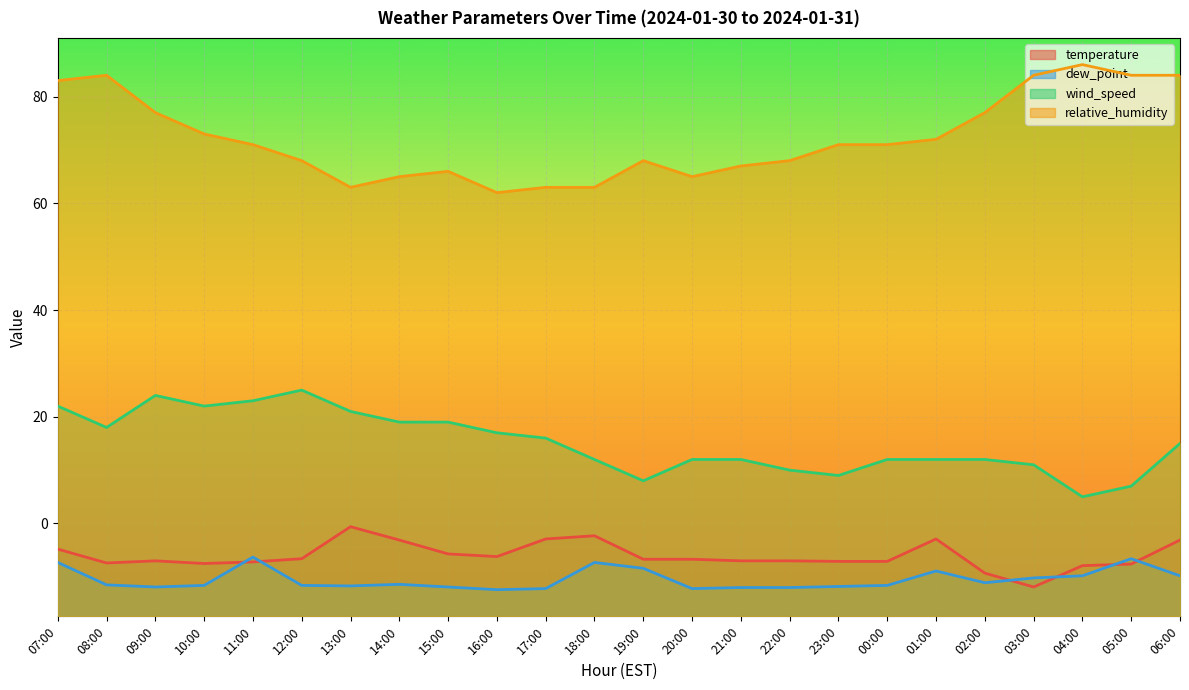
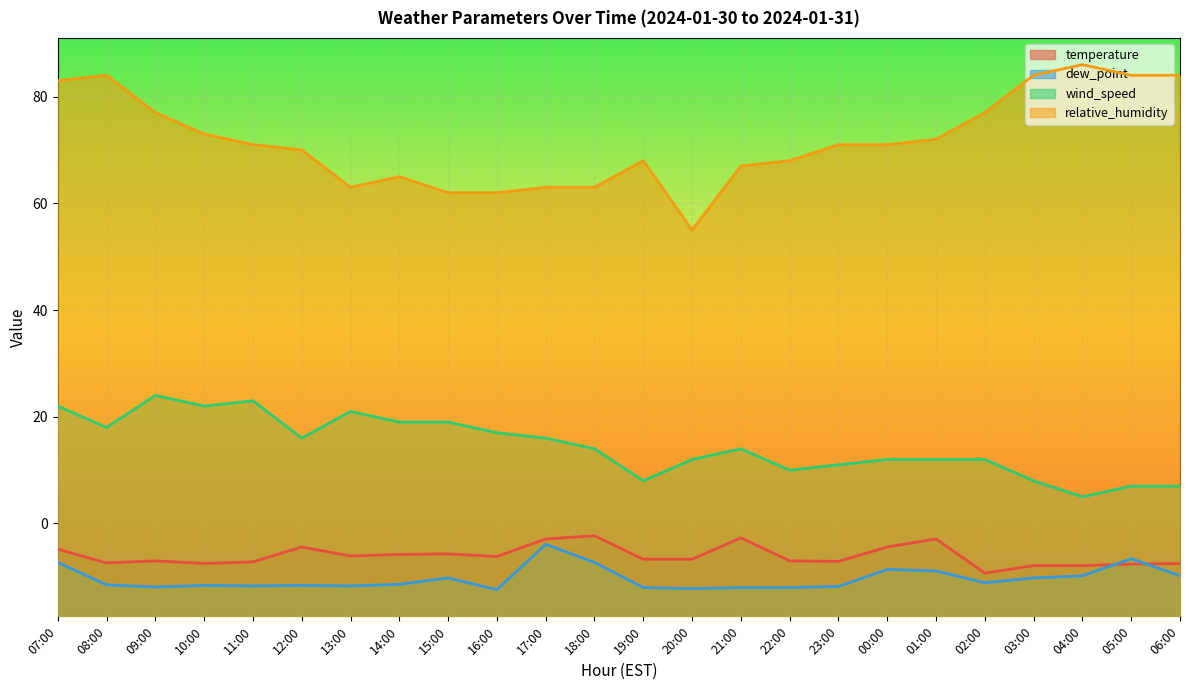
dew_point, 11:00: -6 -> -12
temperature, 12:00: -7 -> -4
wind_speed, 12:00: 25 -> 16
relative_humidity, 12:00: 68 -> 70
temperature, 13:00: -1 -> -6
temperature, 14:00: -3 -> -6
dew_point, 15:00: -12 -> -10
relative_humidity, 15:00: 66 -> 62
dew_point, 17:00: -12 -> -4
wind_speed, 18:00: 12 -> 14
dew_point, 19:00: -8 -> -12
relative_humidity, 20:00: 65 -> 55
temperature, 21:00: -7 -> -3
wind_speed, 21:00: 12 -> 14
wind_speed, 23:00: 9 -> 11
temperature, 00:00: -7 -> -4
dew_point, 00:00: -12 -> -9
temperature, 03:00: -12 -> -8
wind_speed, 03:00: 11 -> 8
temperature, 06:00: -3 -> -8
wind_speed, 06:00: 15 -> 7
